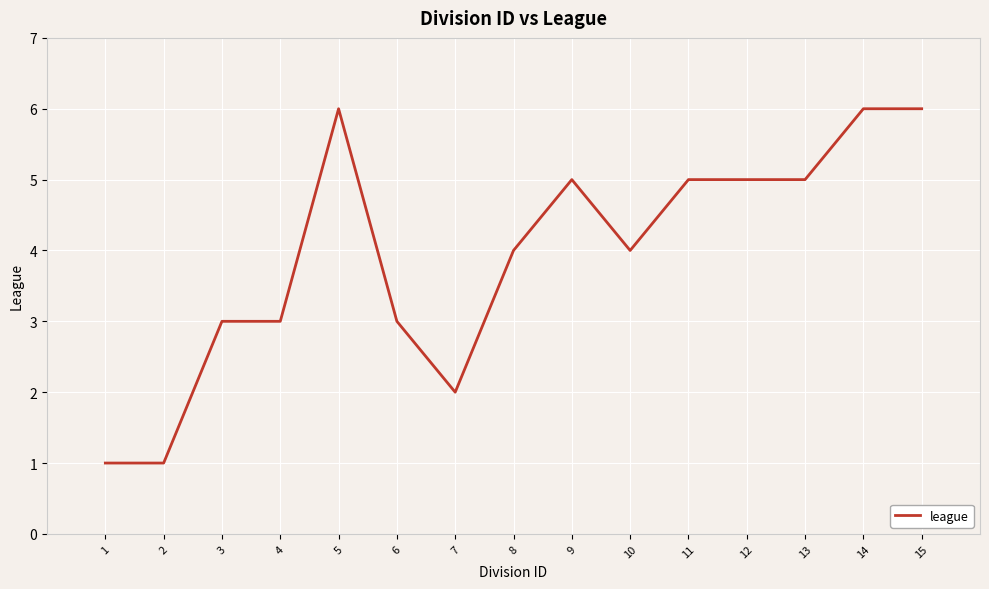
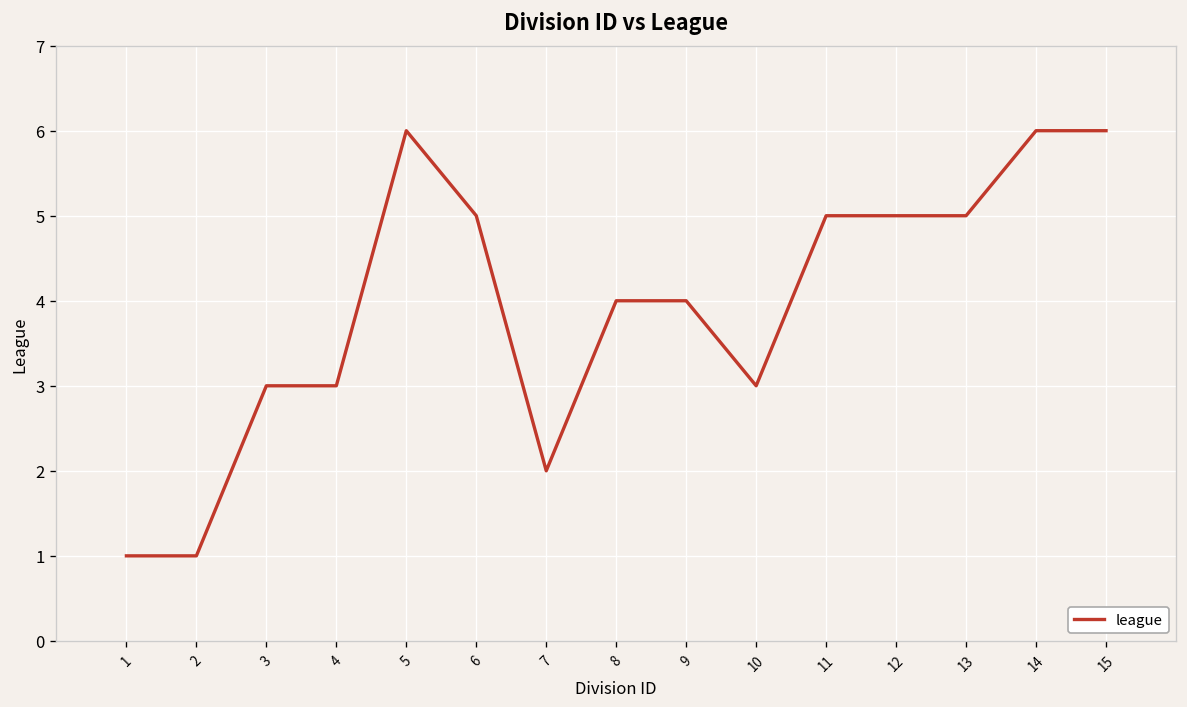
6: 3 -> 5
9: 5 -> 4
10: 4 -> 3
